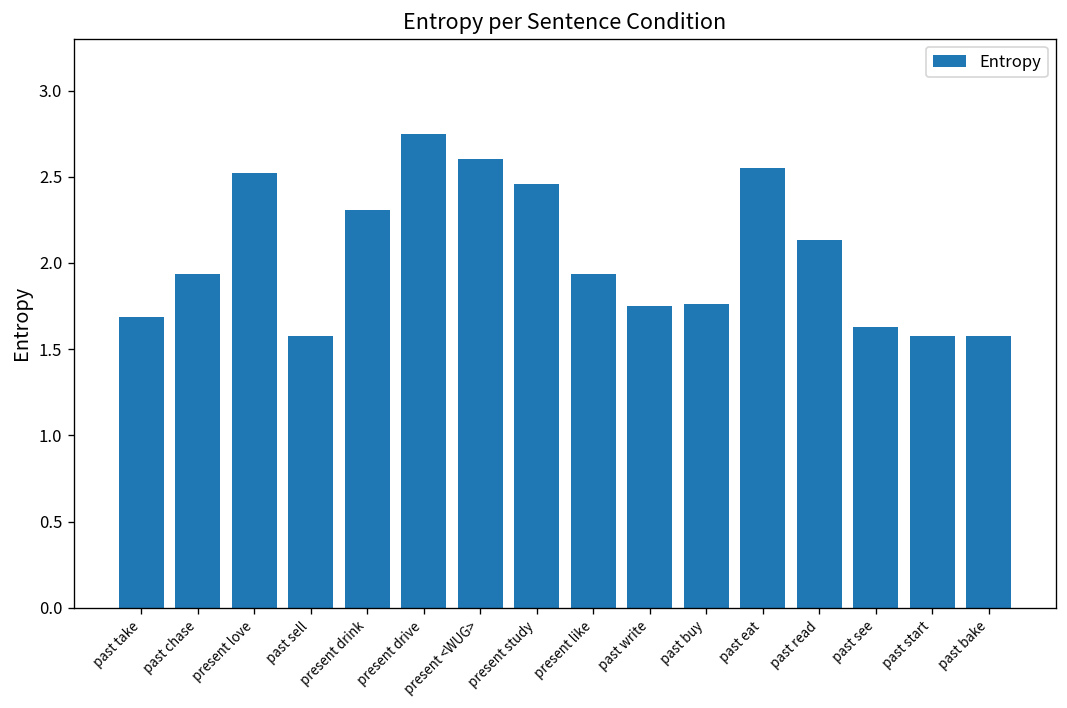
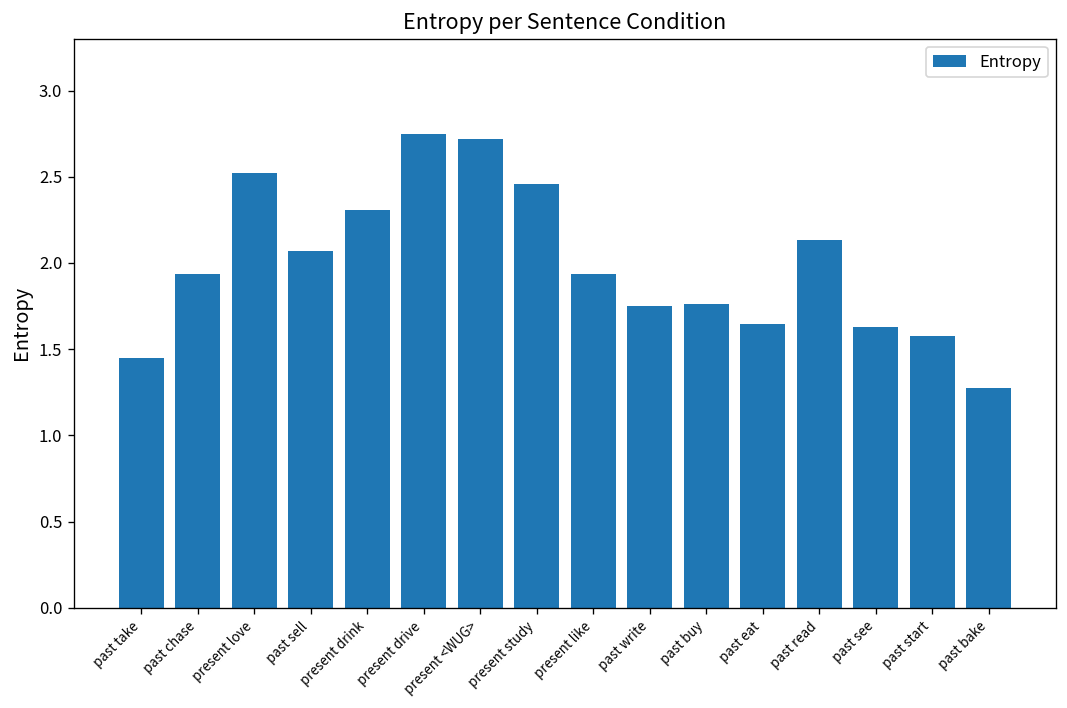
past take: 1.69 -> 1.45
past sell: 1.58 -> 2.07
present <WUG>: 2.60 -> 2.72
past eat: 2.55 -> 1.65
past bake: 1.58 -> 1.28
